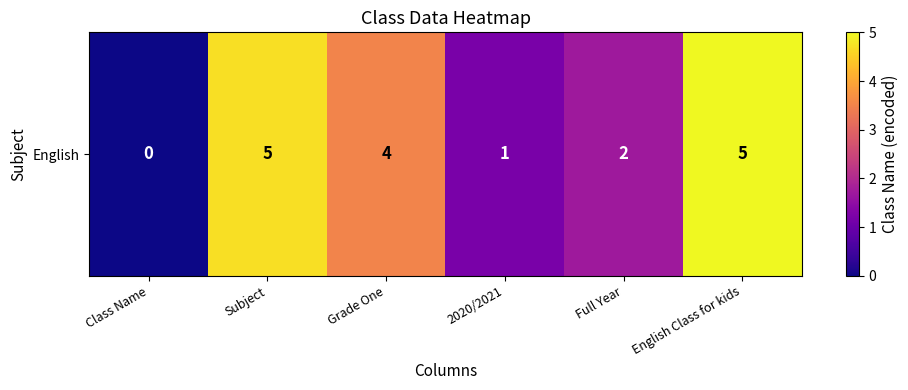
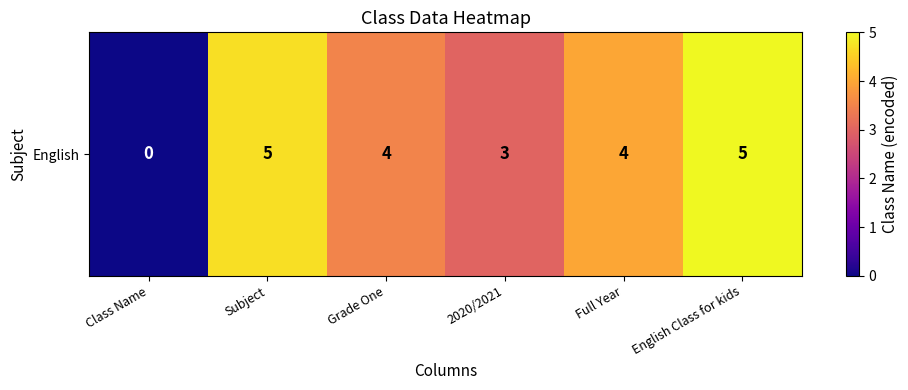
English, 2020/2021: 1 -> 3
English, Full Year: 2 -> 4
